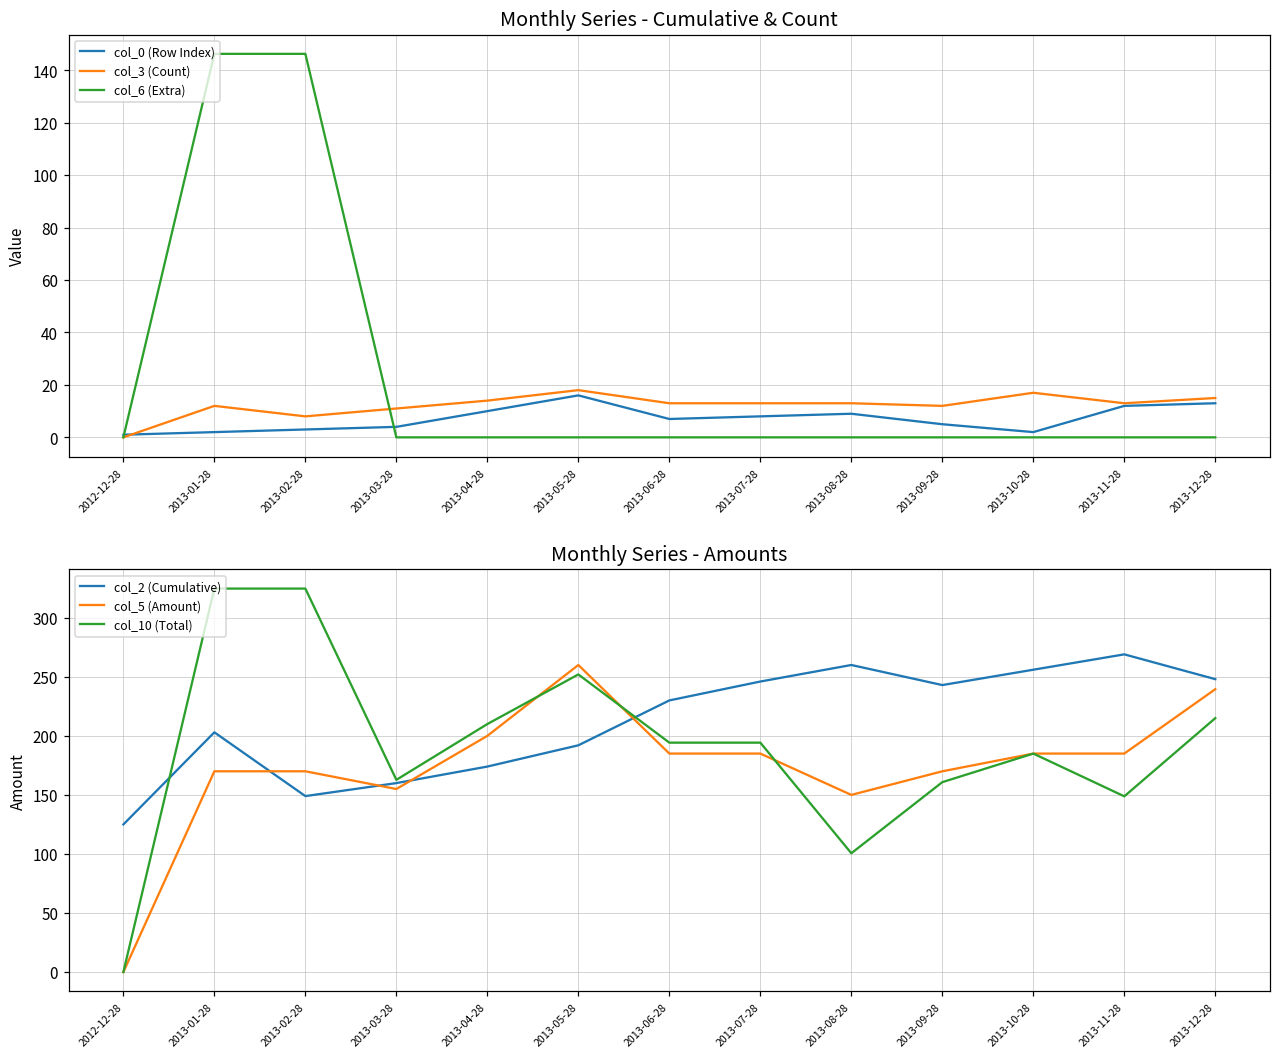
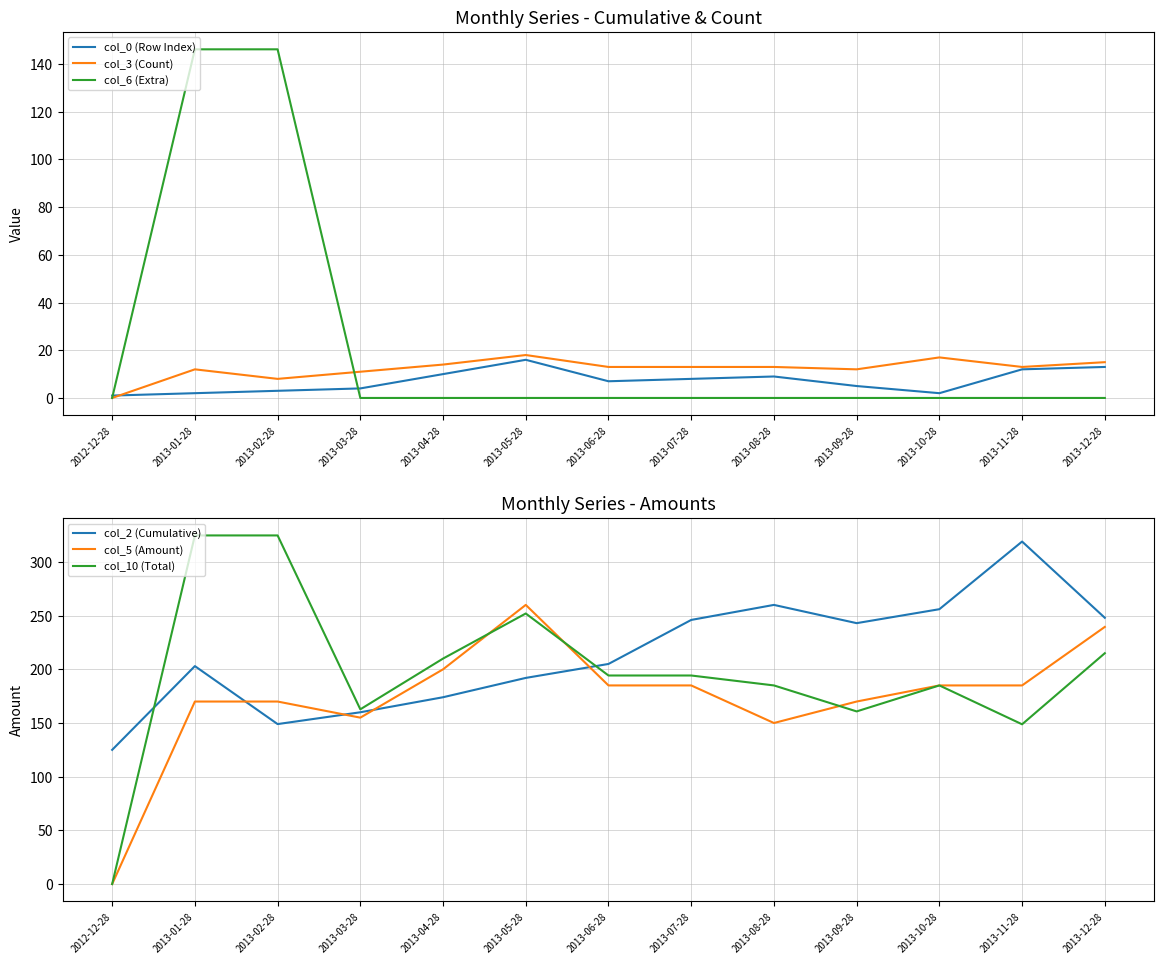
Monthly Series - Amounts, col_2 (Cumulative), 2013-06-28: 230 -> 205
Monthly Series - Amounts, col_10 (Total), 2013-08-28: 101 -> 185
Monthly Series - Amounts, col_2 (Cumulative), 2013-11-28: 269 -> 319
